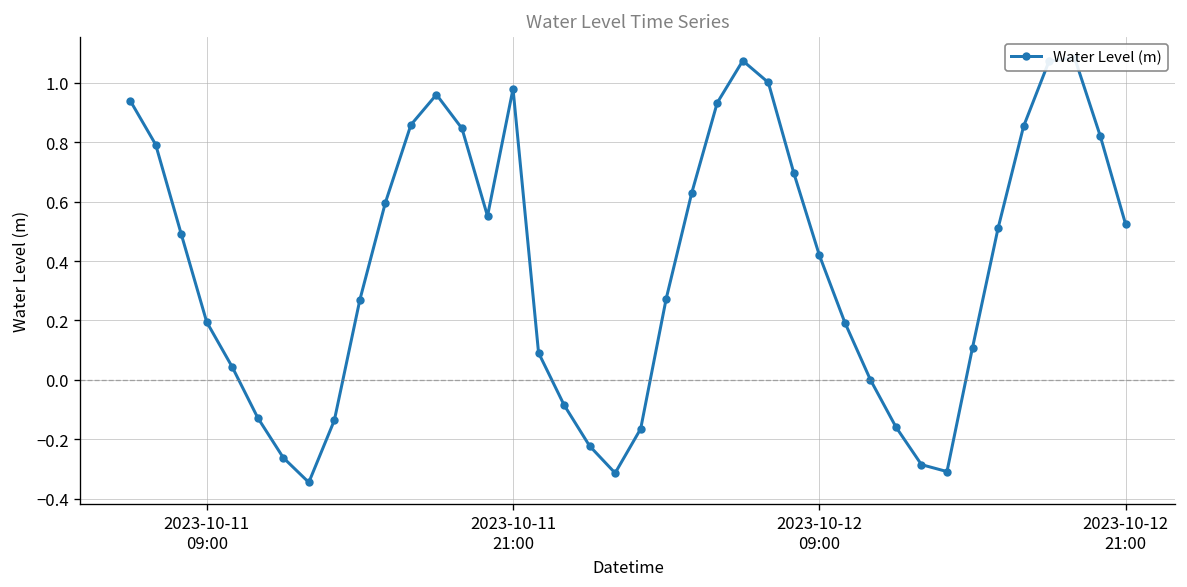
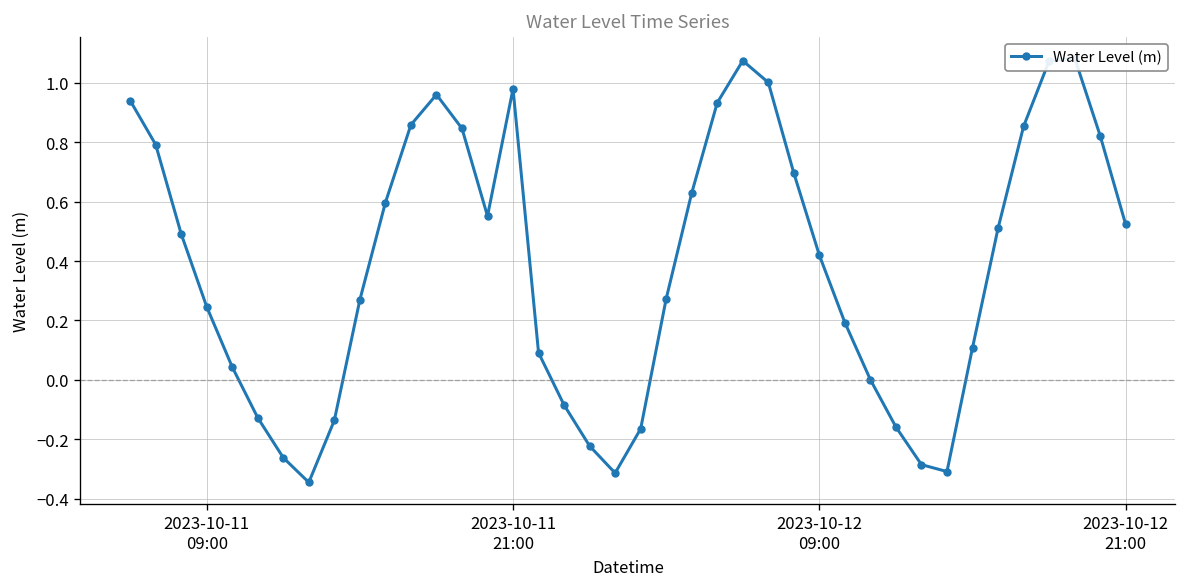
2023-10-11 09:00: 0.19 -> 0.25
